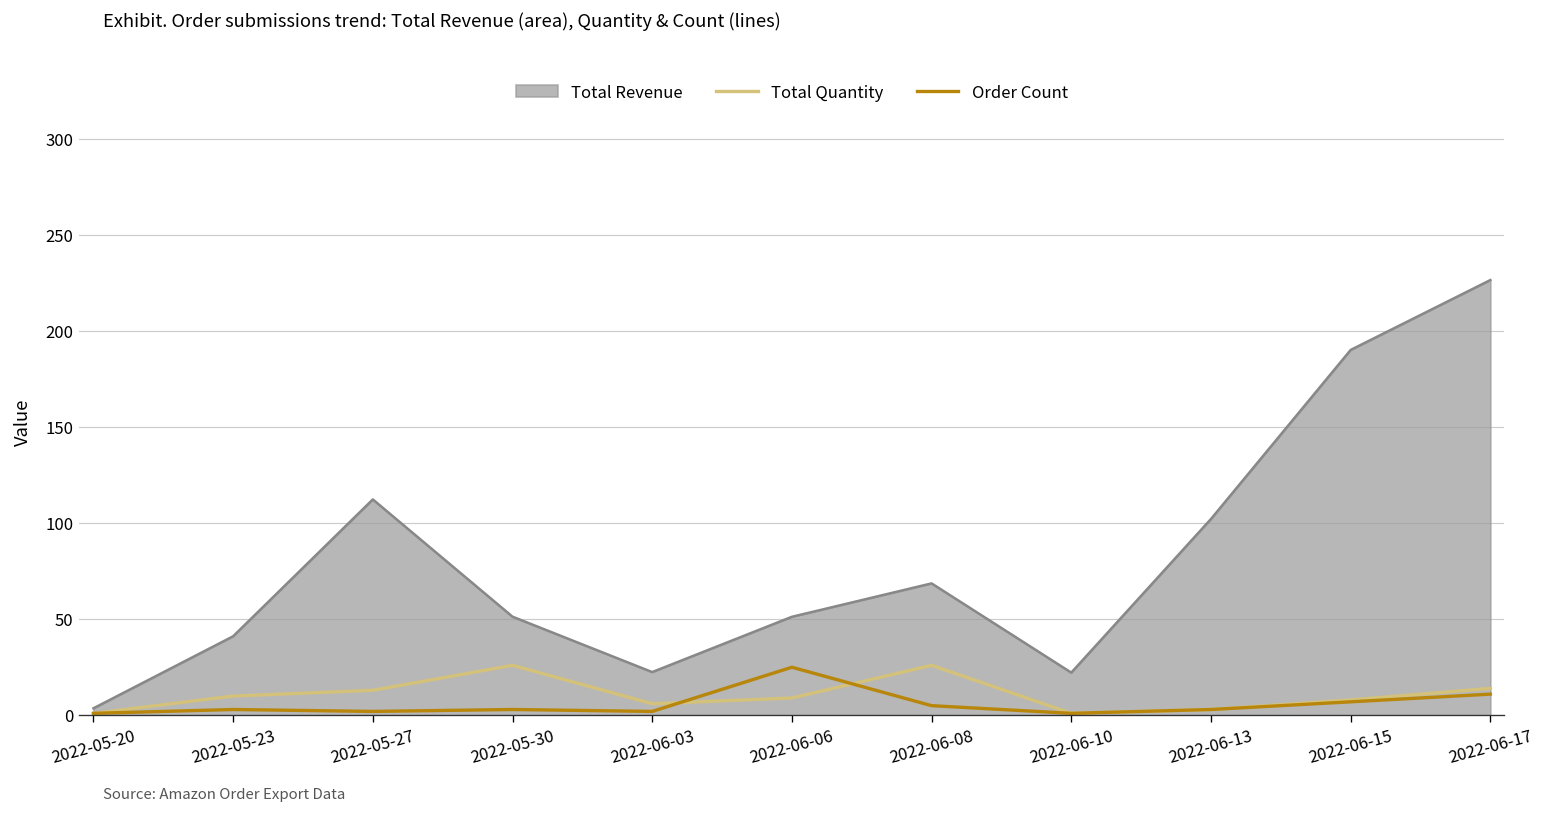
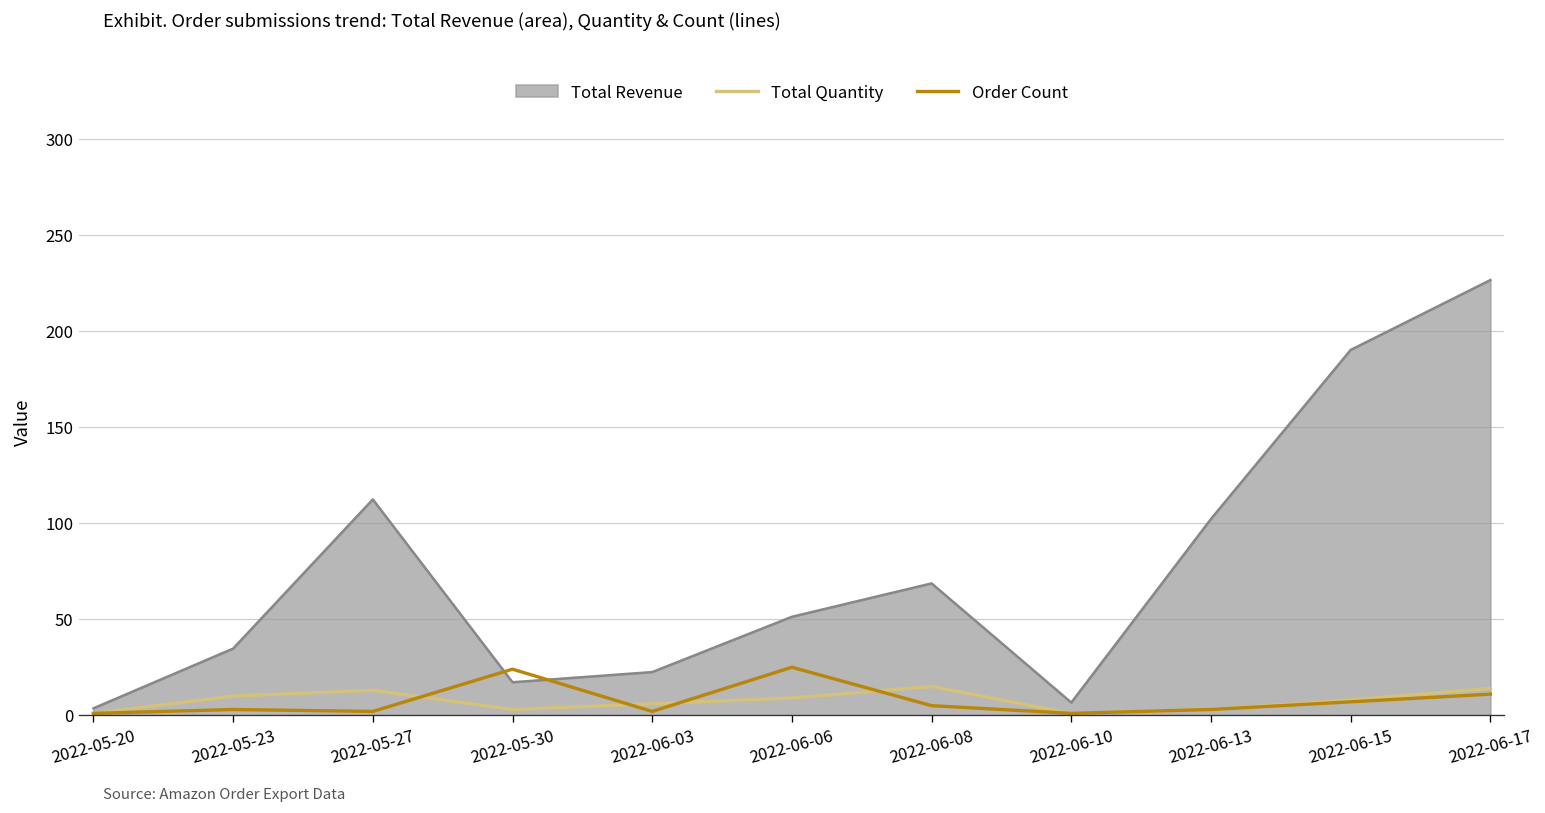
Total Revenue, 2022-05-23: 41 -> 35
Total Revenue, 2022-05-30: 51 -> 17
Total Quantity, 2022-05-30: 26 -> 3
Order Count, 2022-05-30: 3 -> 24
Total Quantity, 2022-06-08: 26 -> 15
Total Revenue, 2022-06-10: 22 -> 7
